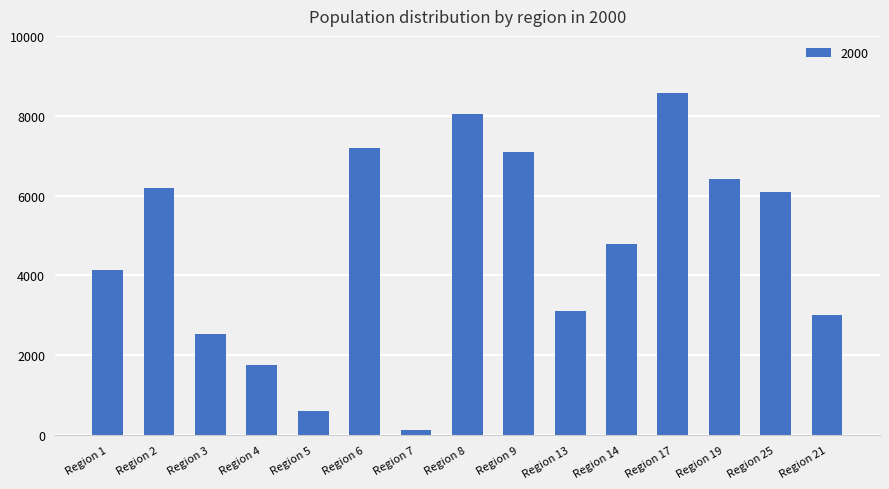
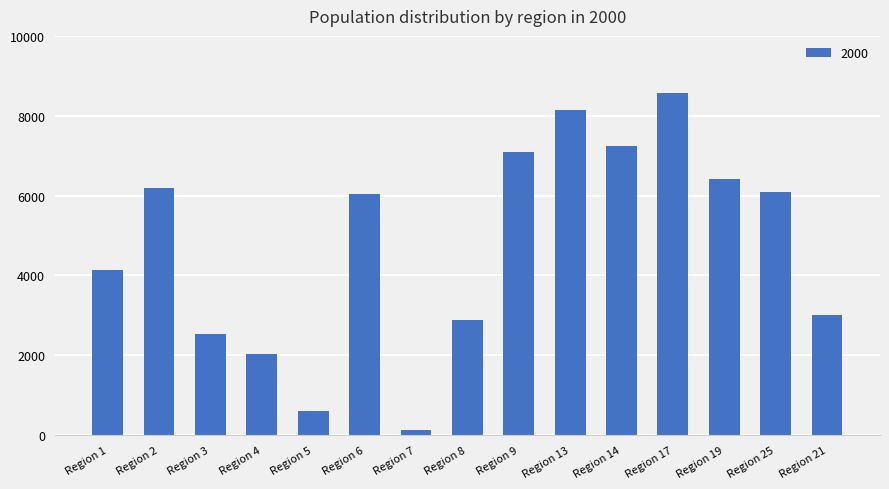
Region 4: 1800 -> 2000
Region 6: 7200 -> 6000
Region 8: 8000 -> 2900
Region 13: 3100 -> 8200
Region 14: 4800 -> 7200
